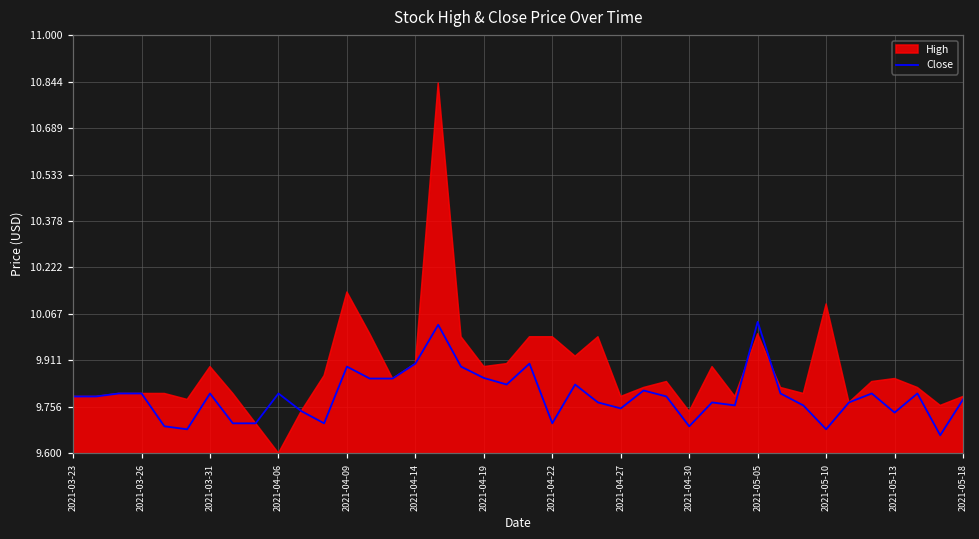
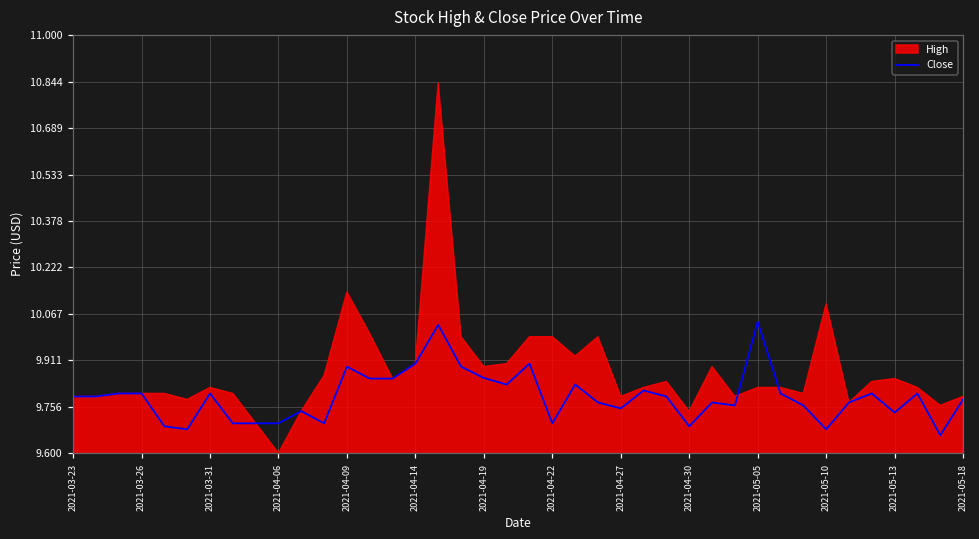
High, 2021-03-31: 9.89 -> 9.82
Close, 2021-04-06: 9.8 -> 9.7
High, 2021-05-05: 10.00 -> 9.82
